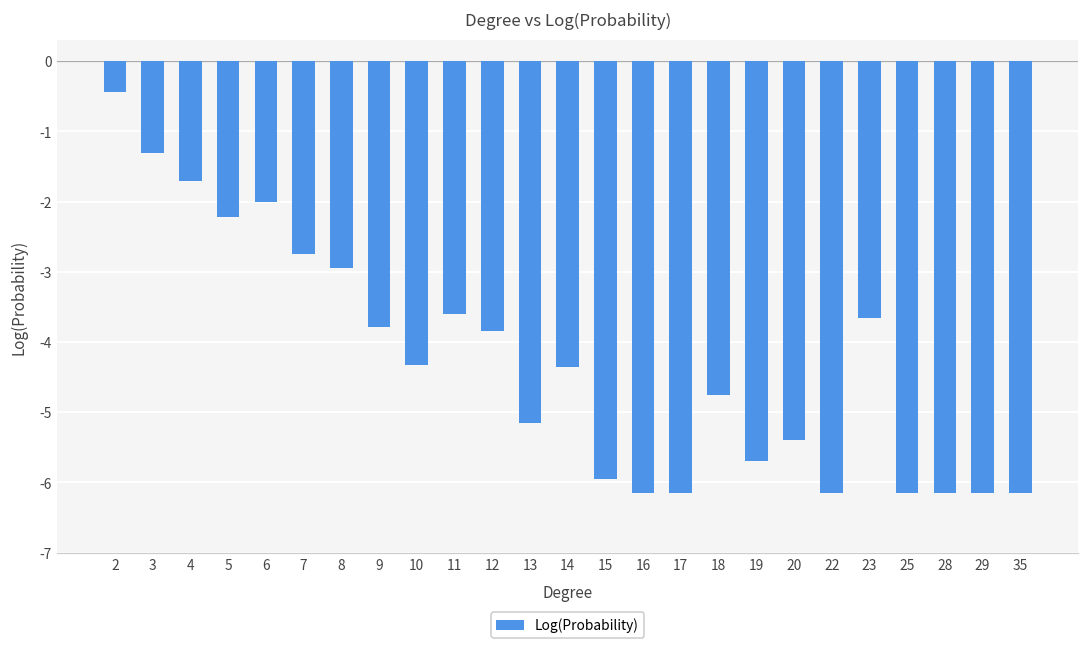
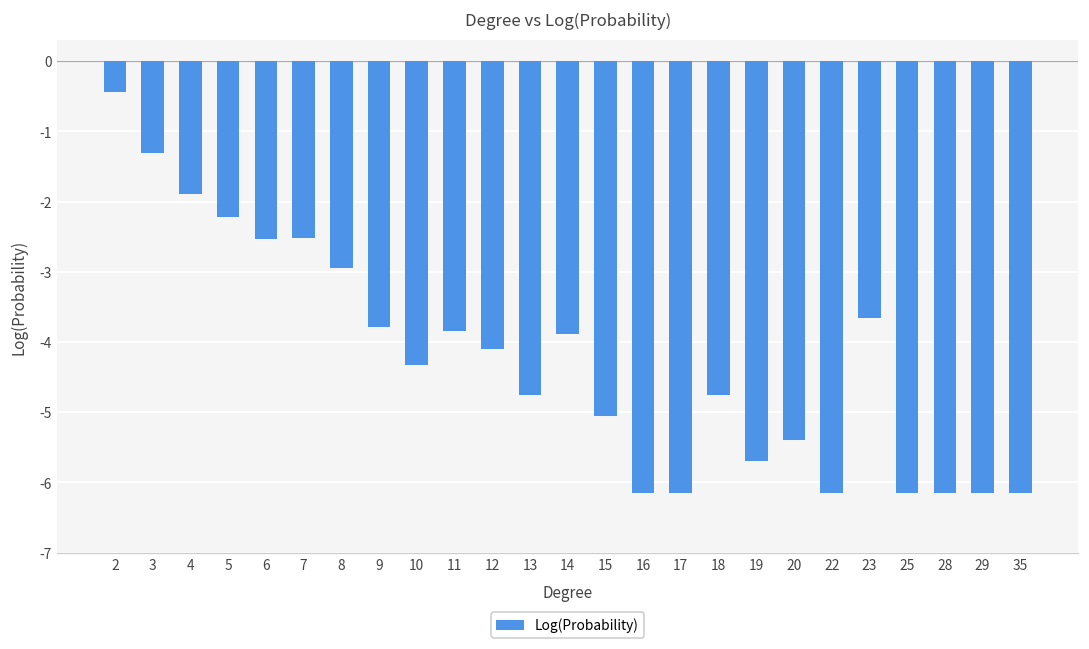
4: -1.7 -> -1.9
6: -2.0 -> -2.5
7: -2.7 -> -2.5
11: -3.6 -> -3.8
12: -3.8 -> -4.1
13: -5.2 -> -4.8
14: -4.4 -> -3.9
15: -6.0 -> -5.0
